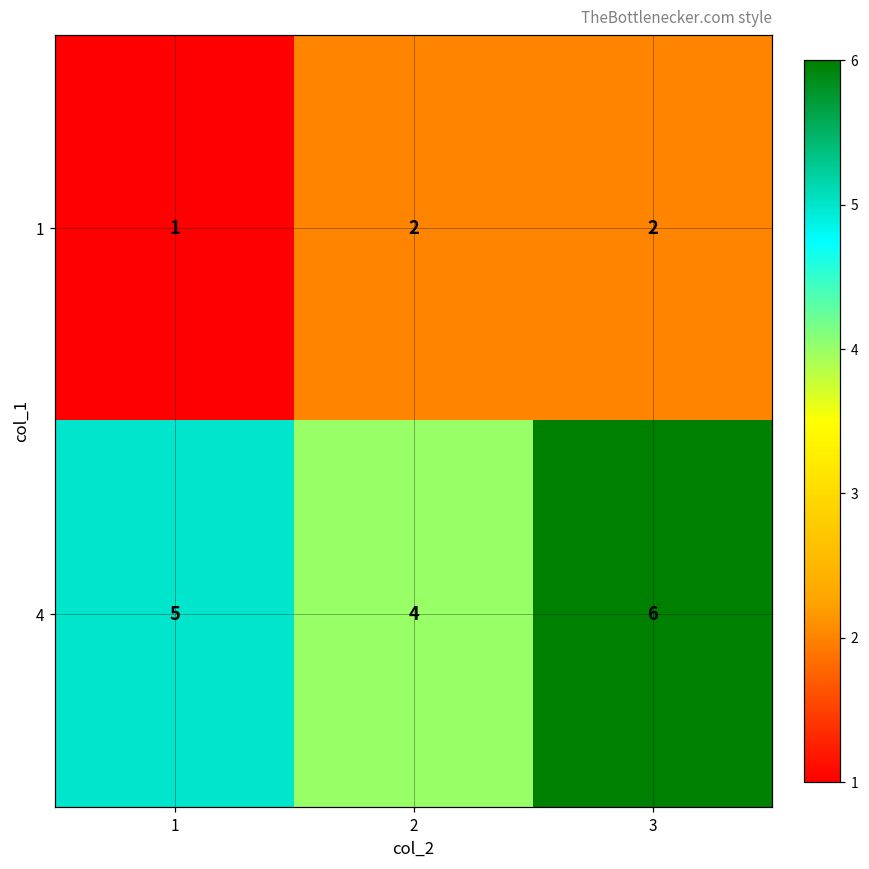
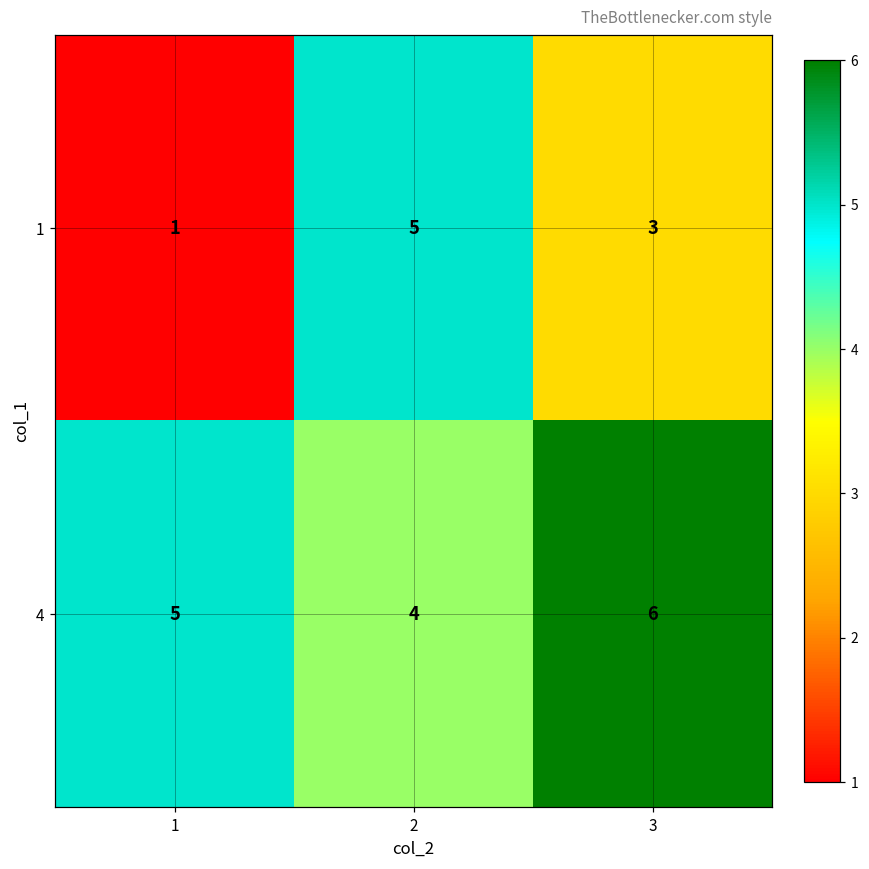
1, 2: 2 -> 5
1, 3: 2 -> 3
